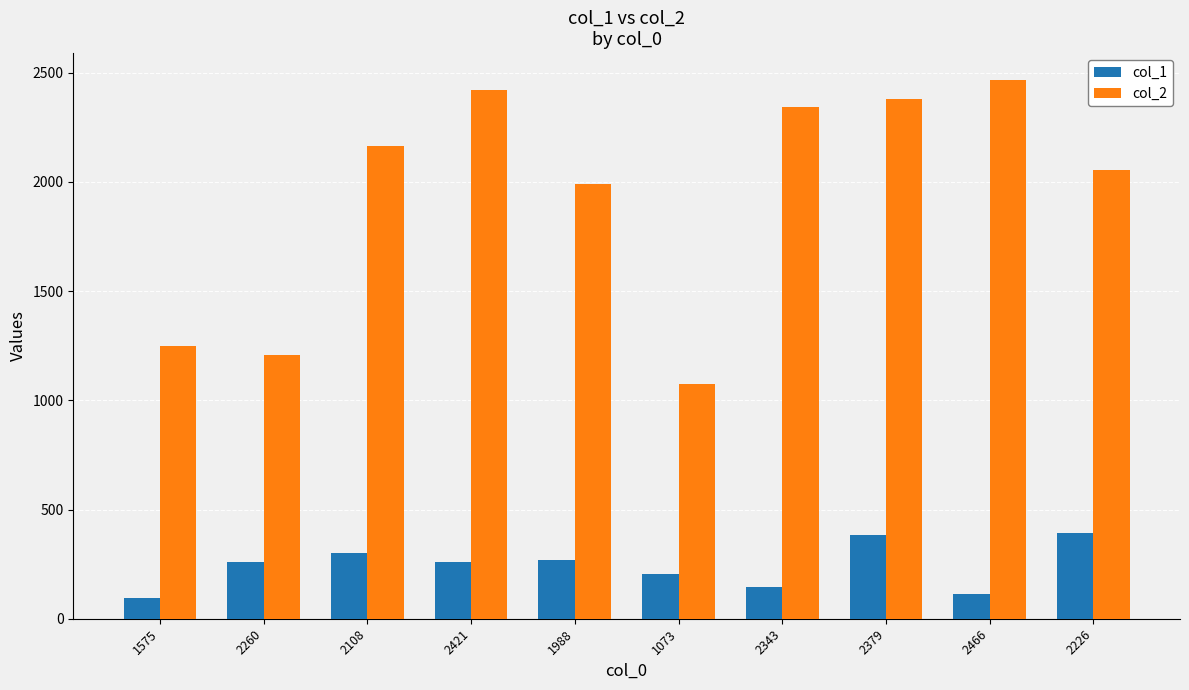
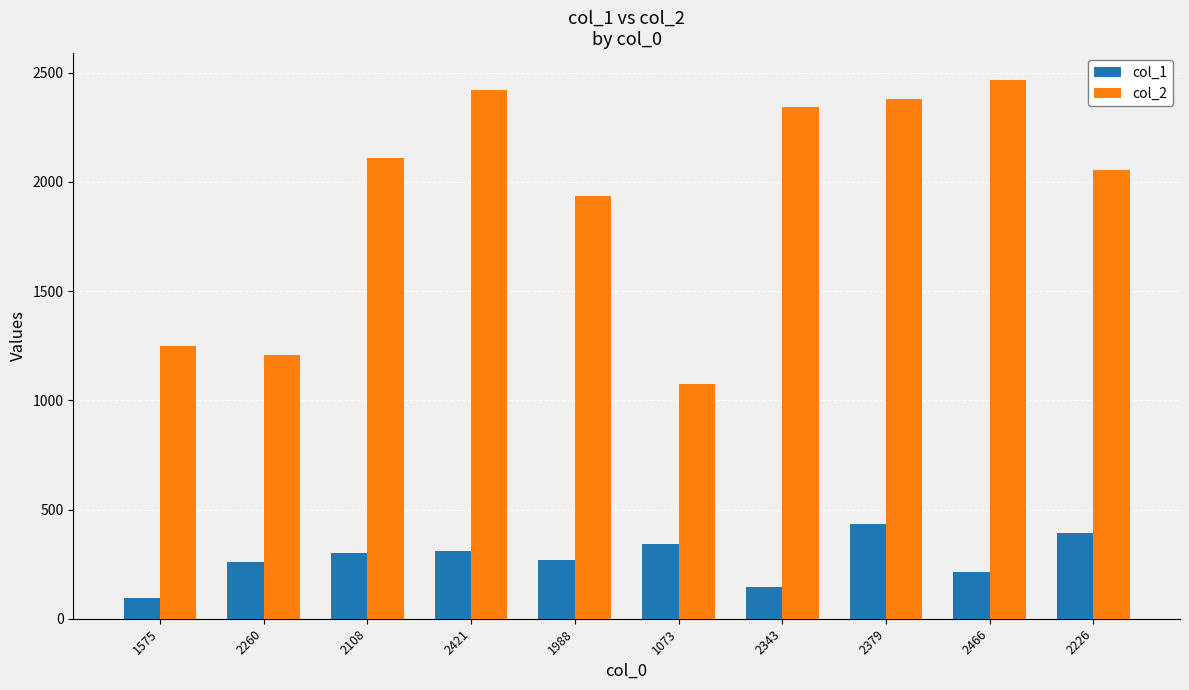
col_2, 2108: 2160 -> 2110
col_1, 2421: 260 -> 310
col_2, 1988: 1990 -> 1940
col_1, 1073: 200 -> 340
col_1, 2379: 380 -> 430
col_1, 2466: 120 -> 220
